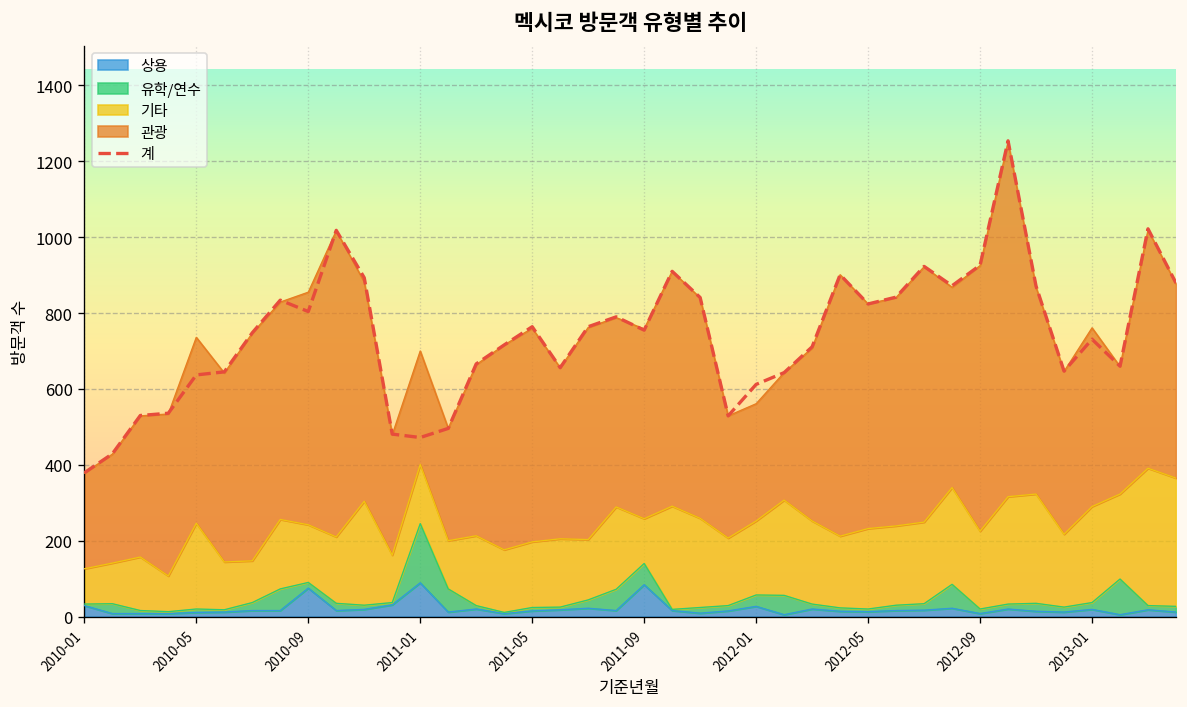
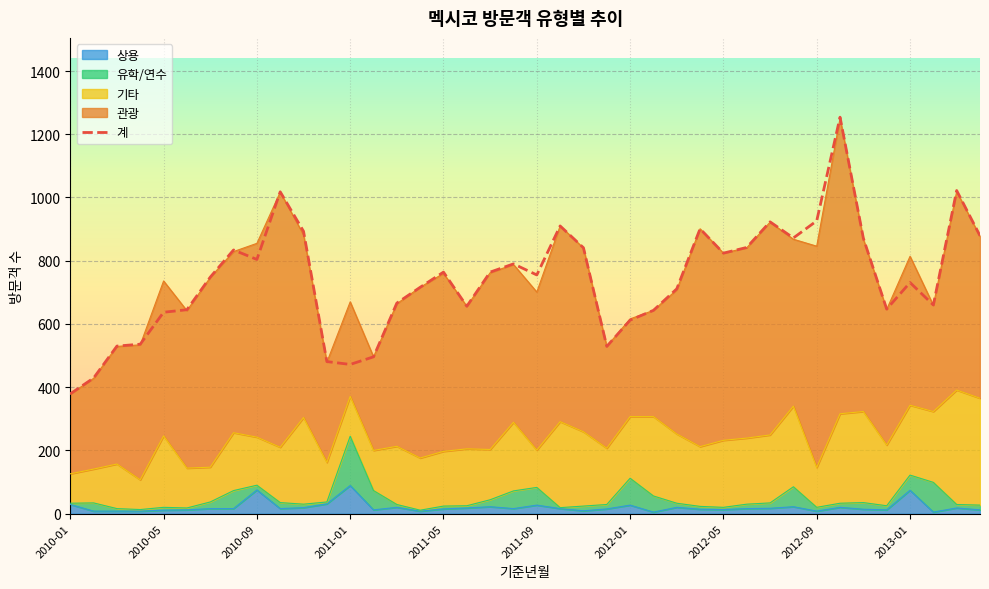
기타, 2011-01: 160 -> 130
상용, 2011-09: 80 -> 30
유학/연수, 2012-01: 30 -> 90
기타, 2012-09: 210 -> 130
상용, 2013-01: 20 -> 70
유학/연수, 2013-01: 20 -> 50
기타, 2013-01: 250 -> 220
